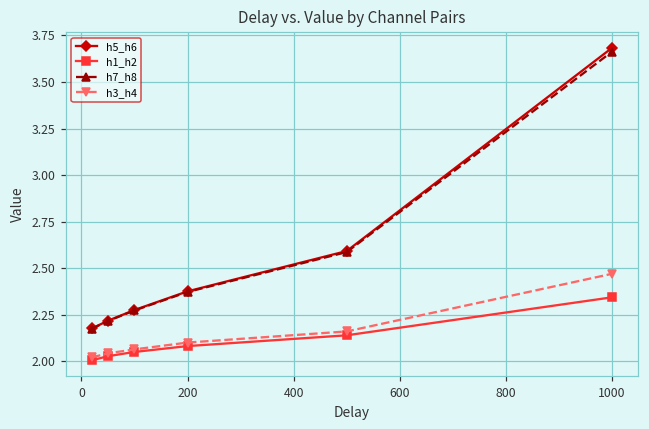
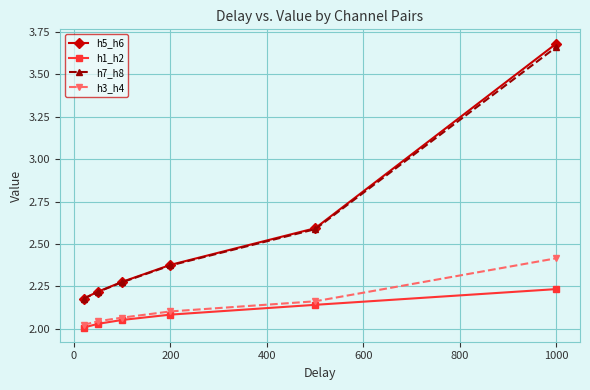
h1_h2, 1000: 2.34 -> 2.23
h3_h4, 1000: 2.47 -> 2.41
